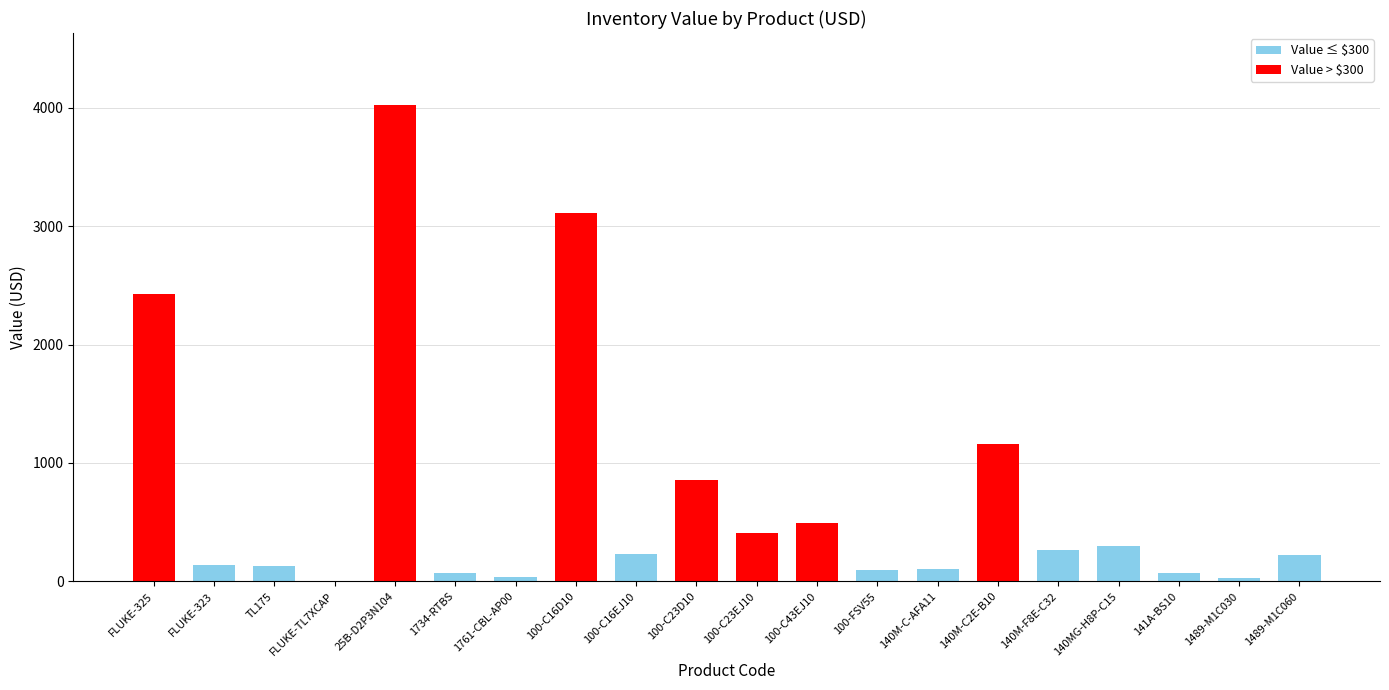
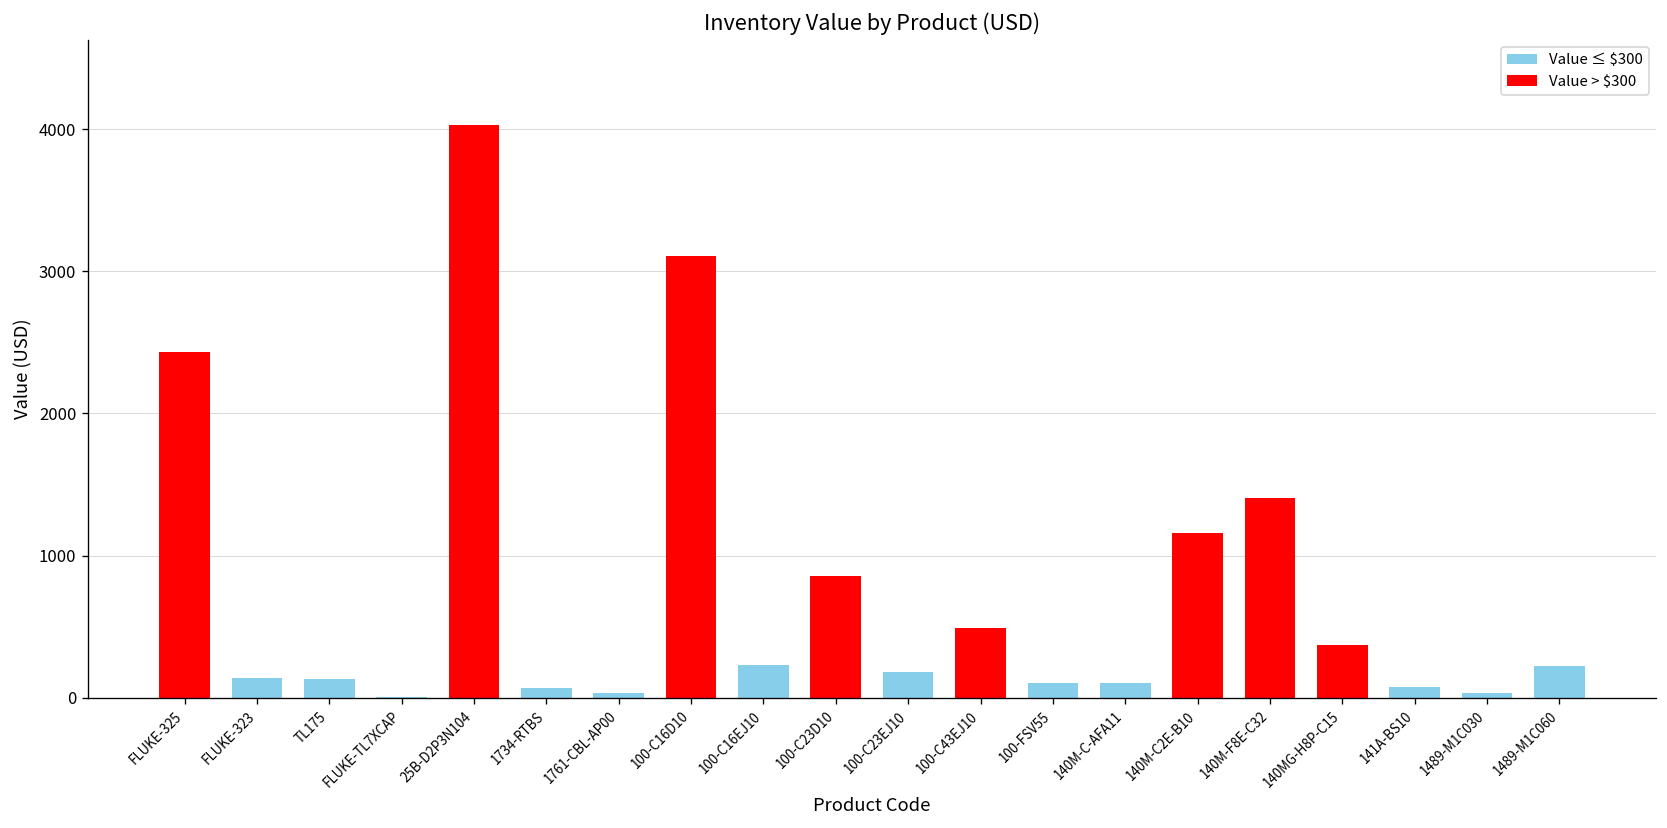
100-C23EJ10: 400 -> 180
140M-F8E-C32: 260 -> 1400
140MG-H8P-C15: 300 -> 370
